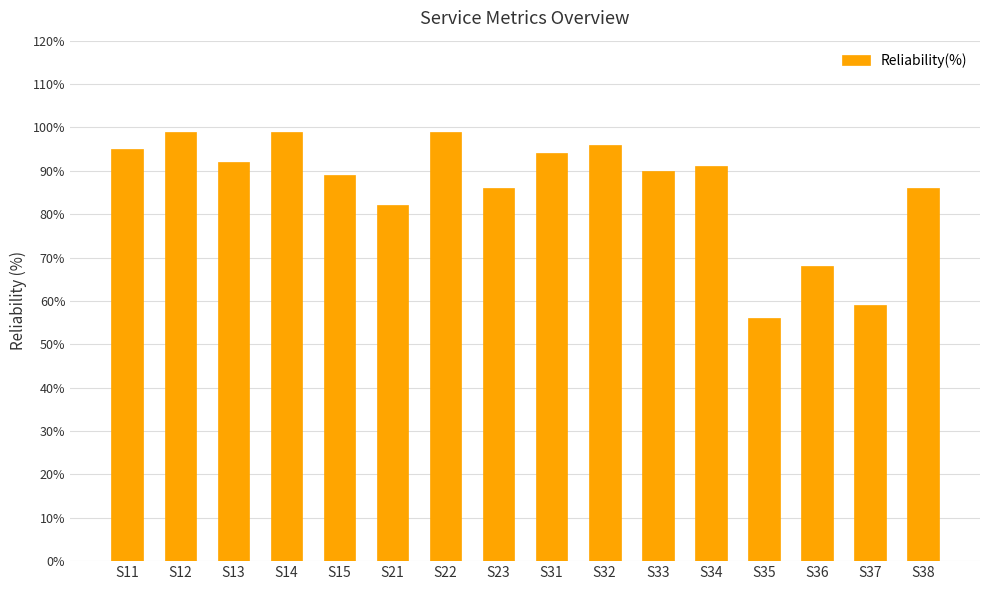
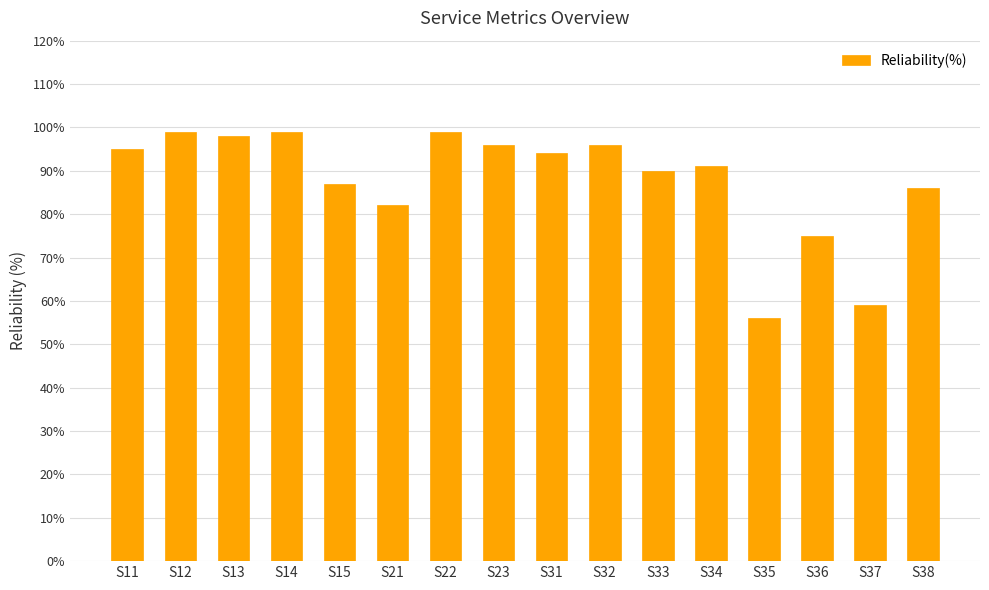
S13: 92% -> 98%
S15: 89% -> 87%
S23: 86% -> 96%
S36: 68% -> 75%
